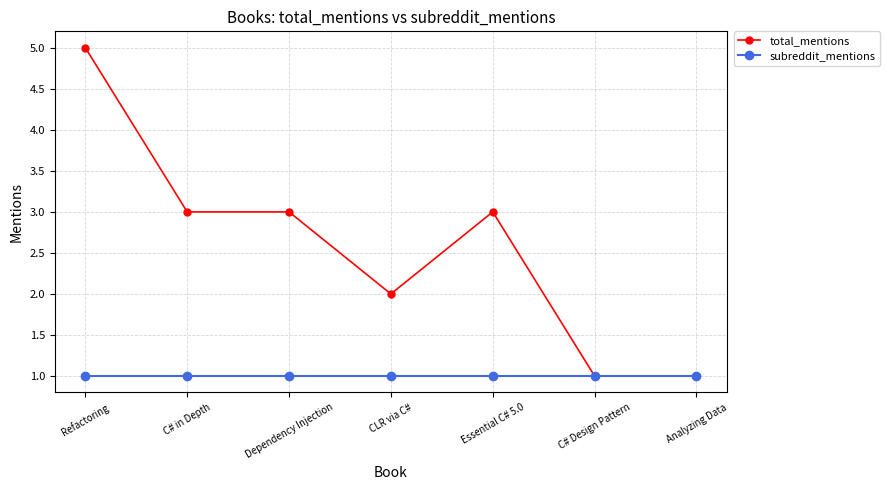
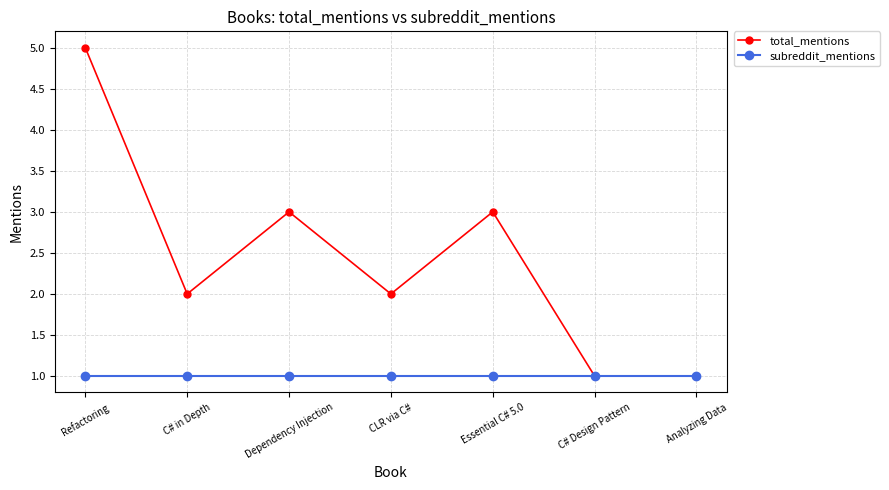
total_mentions, C# in Depth: 3 -> 2
